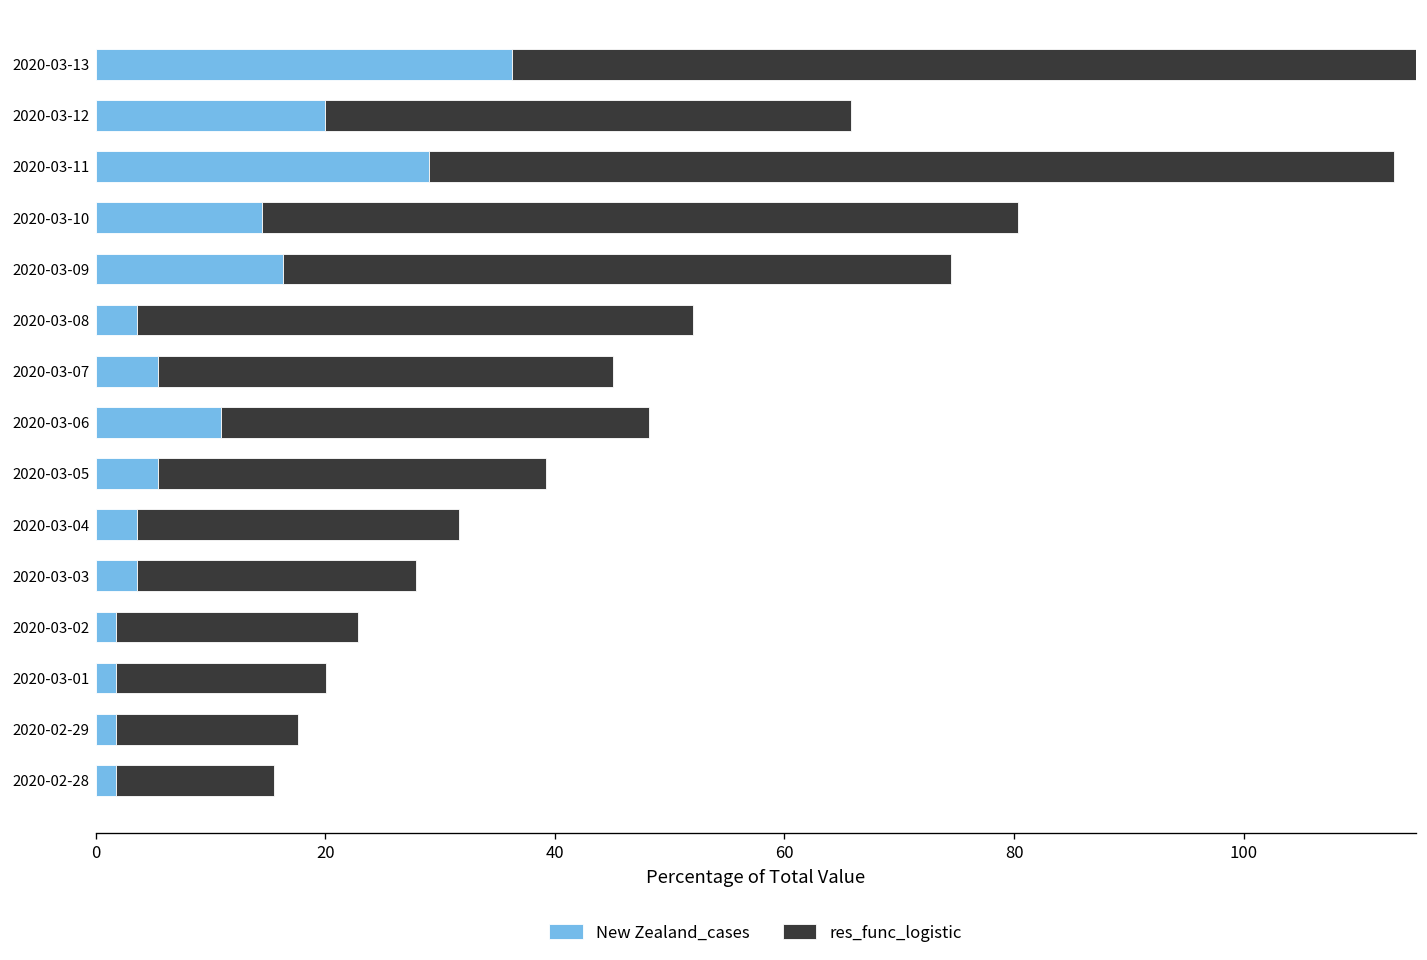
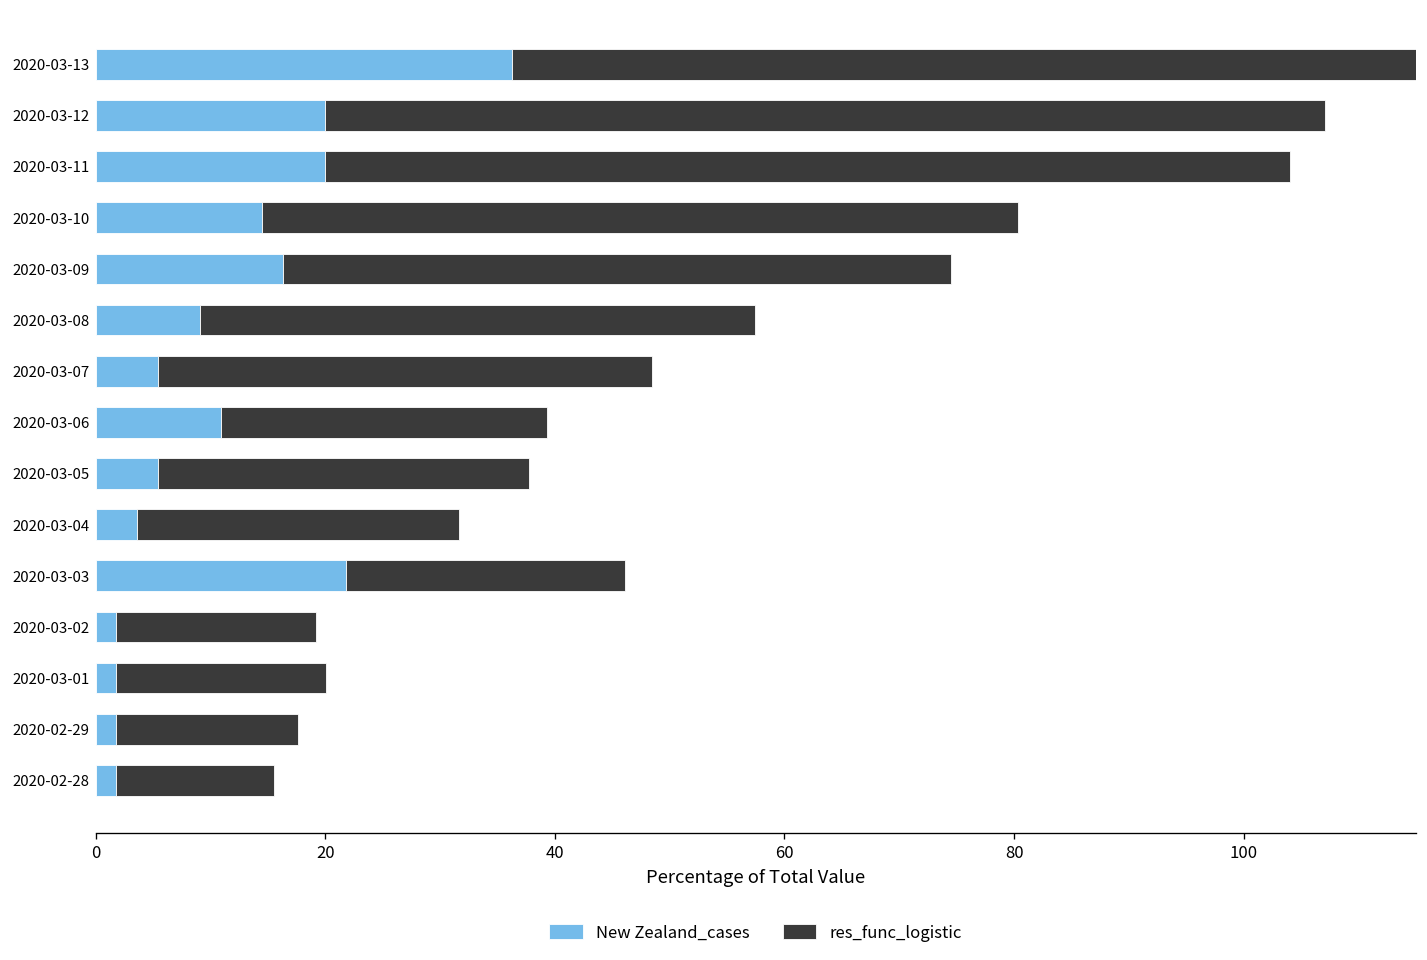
res_func_logistic, 2020-03-12: 46 -> 87
New Zealand_cases, 2020-03-11: 29 -> 20
New Zealand_cases, 2020-03-08: 4 -> 9
res_func_logistic, 2020-03-07: 40 -> 43
res_func_logistic, 2020-03-06: 37 -> 28
res_func_logistic, 2020-03-05: 34 -> 32
New Zealand_cases, 2020-03-03: 4 -> 22
res_func_logistic, 2020-03-02: 21 -> 17
